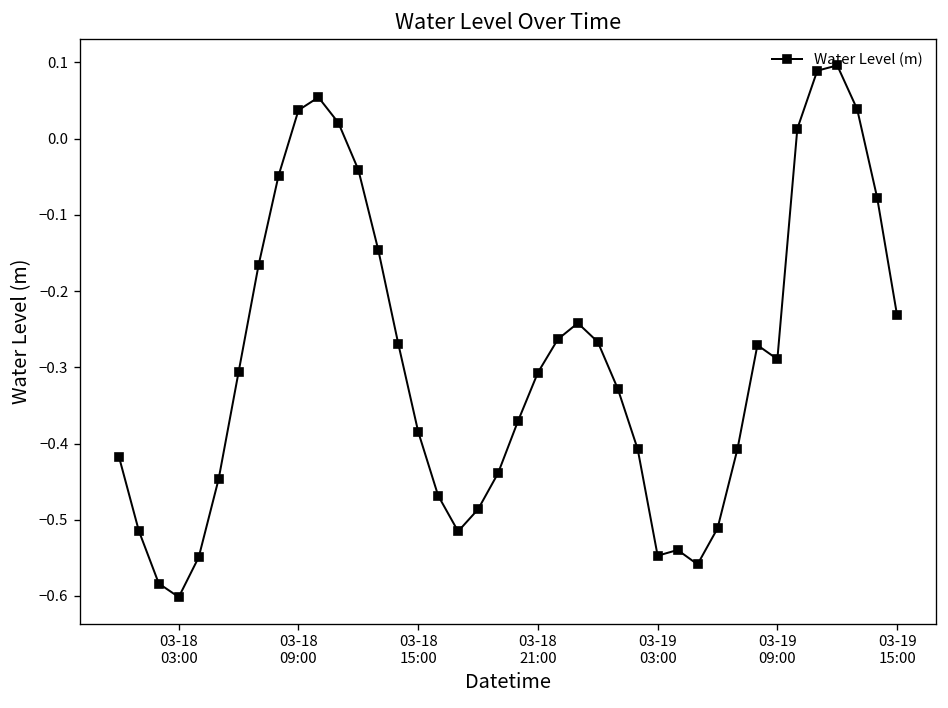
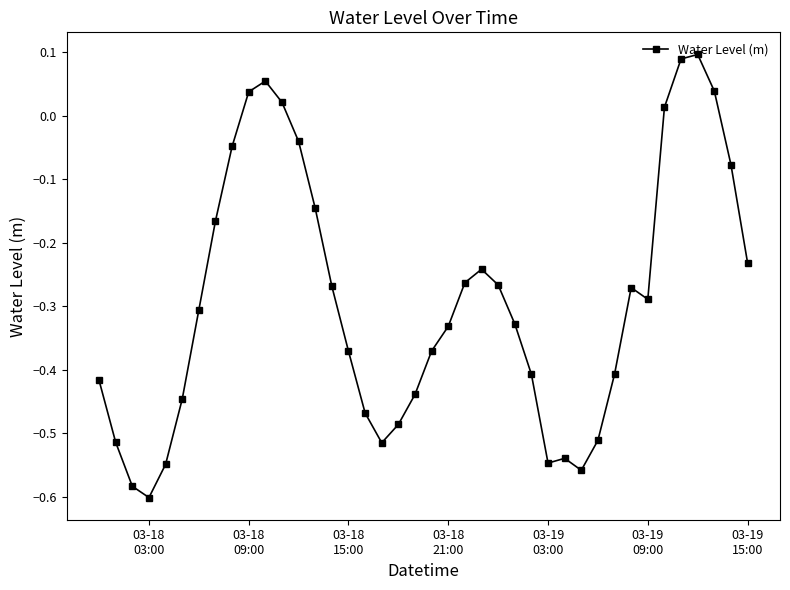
03-18 15:00: -0.38 -> -0.37
03-18 21:00: -0.31 -> -0.33
